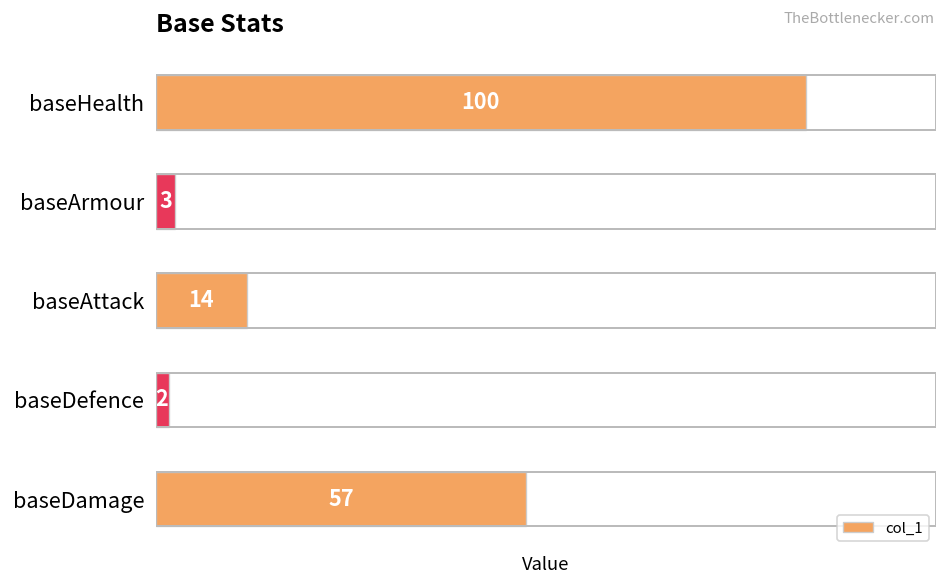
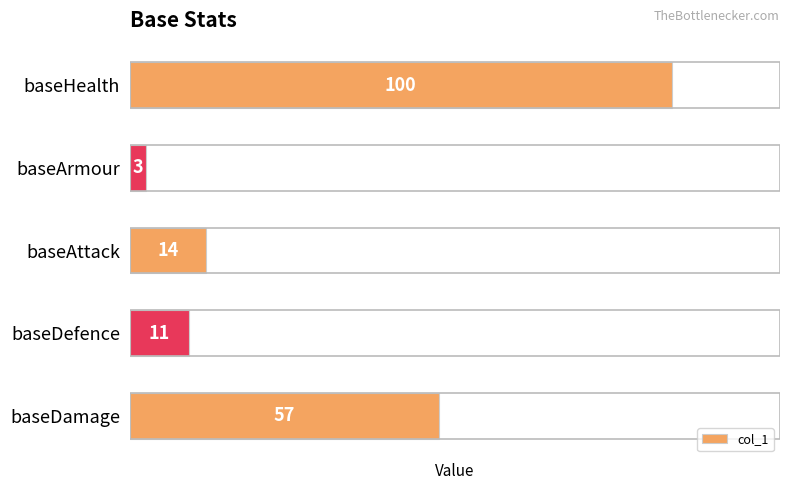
baseDefence: 2 -> 11
